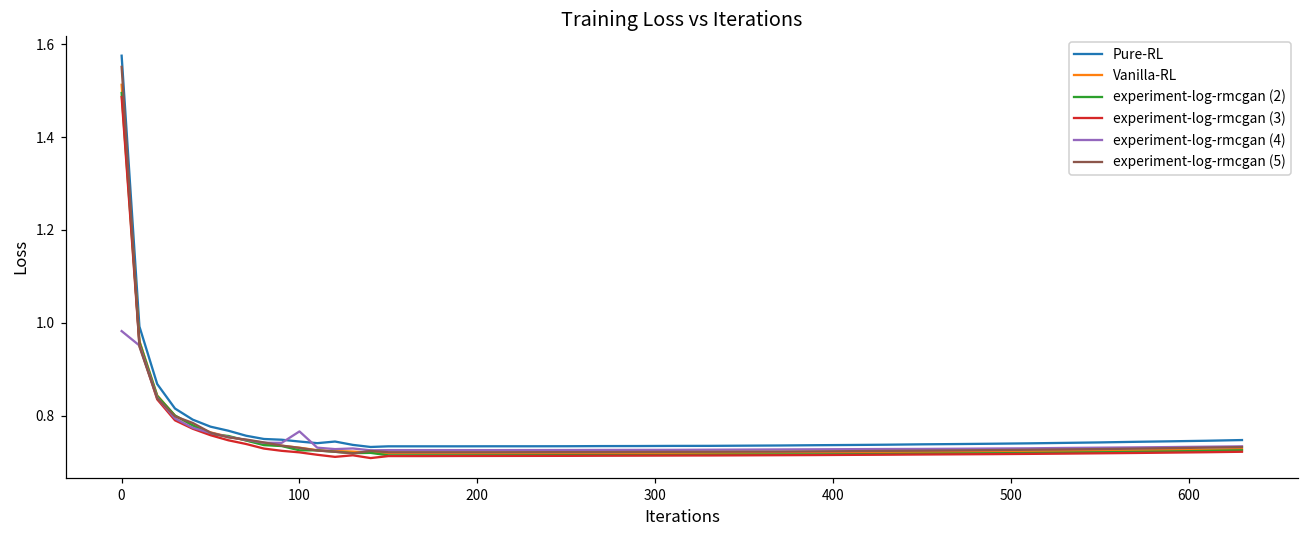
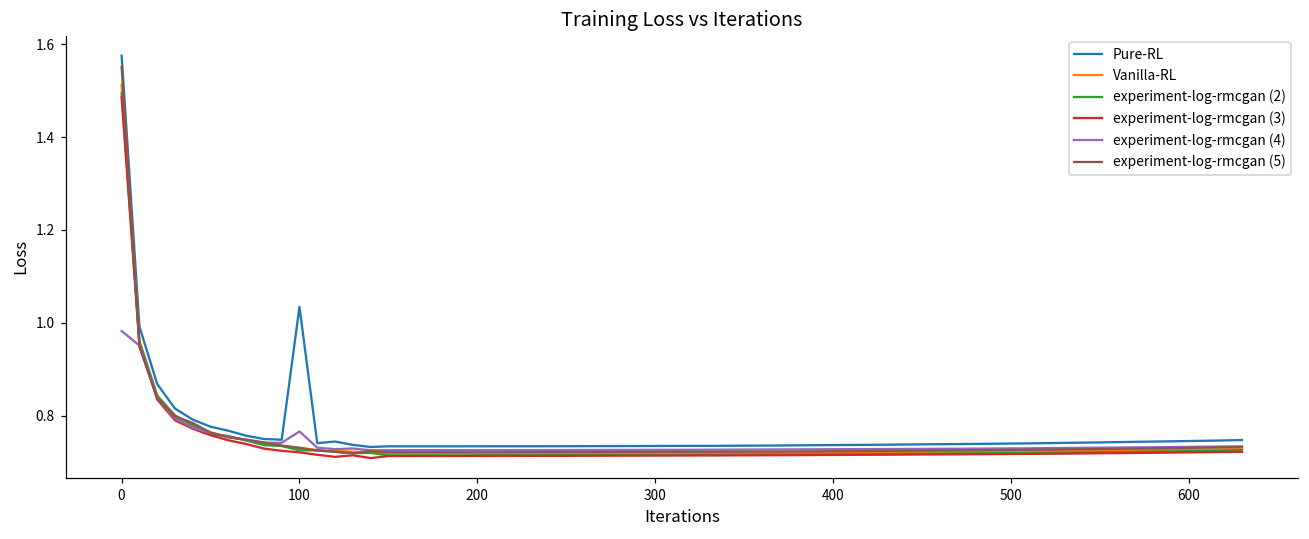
Pure-RL, 100: 0.74 -> 1.03
